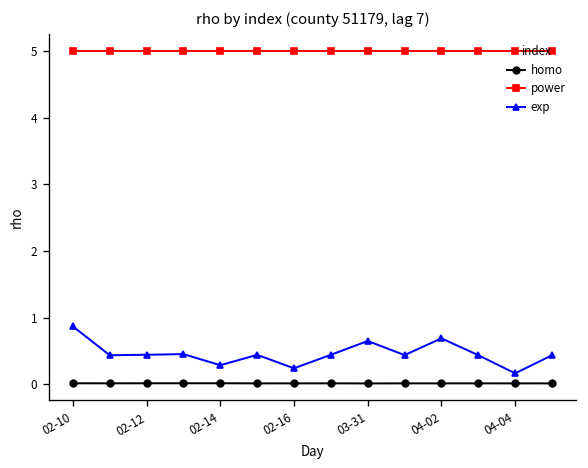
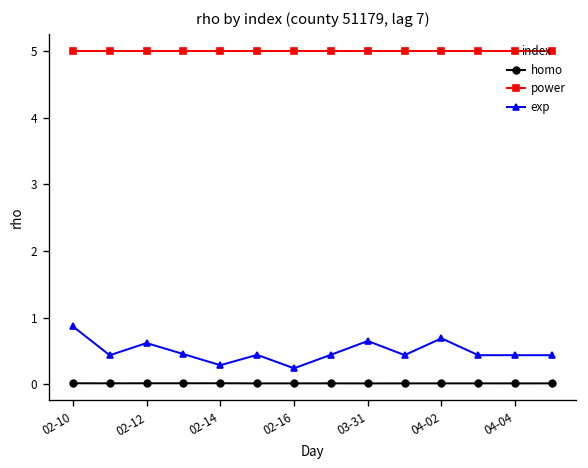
exp, 02-12: 0.4 -> 0.6
exp, 04-04: 0.2 -> 0.4
